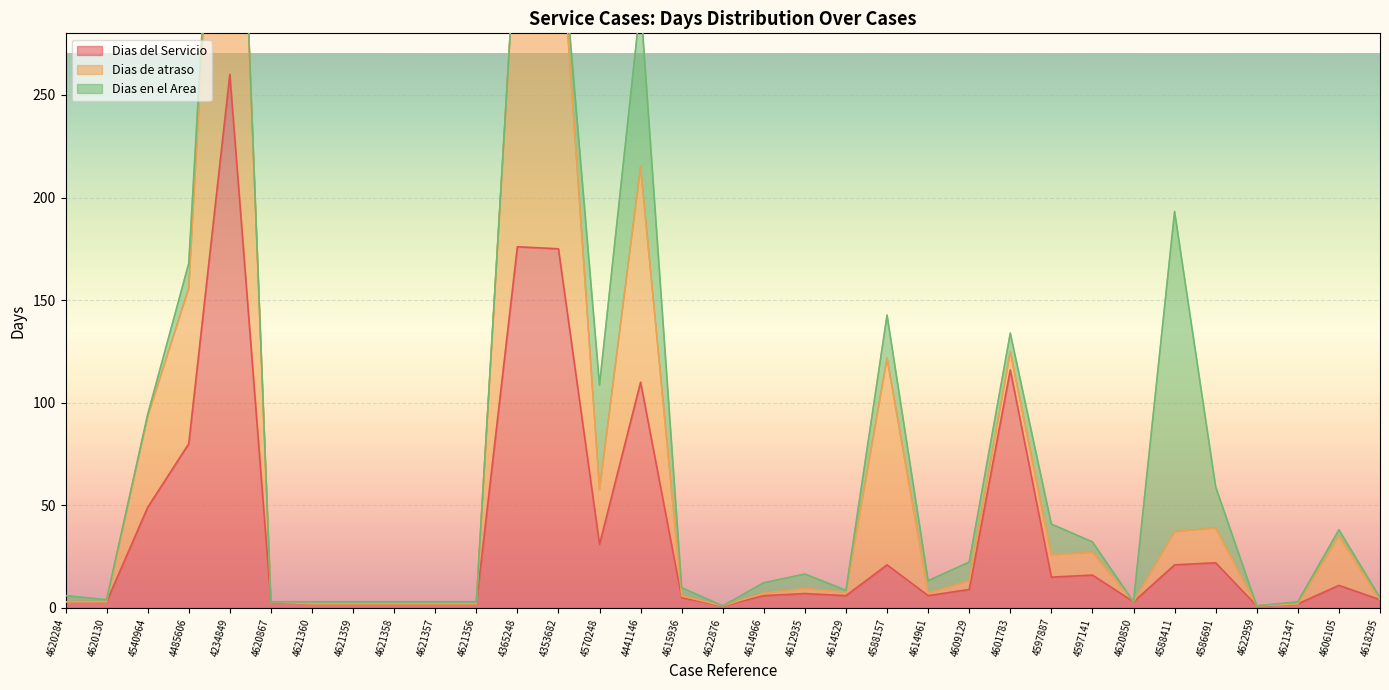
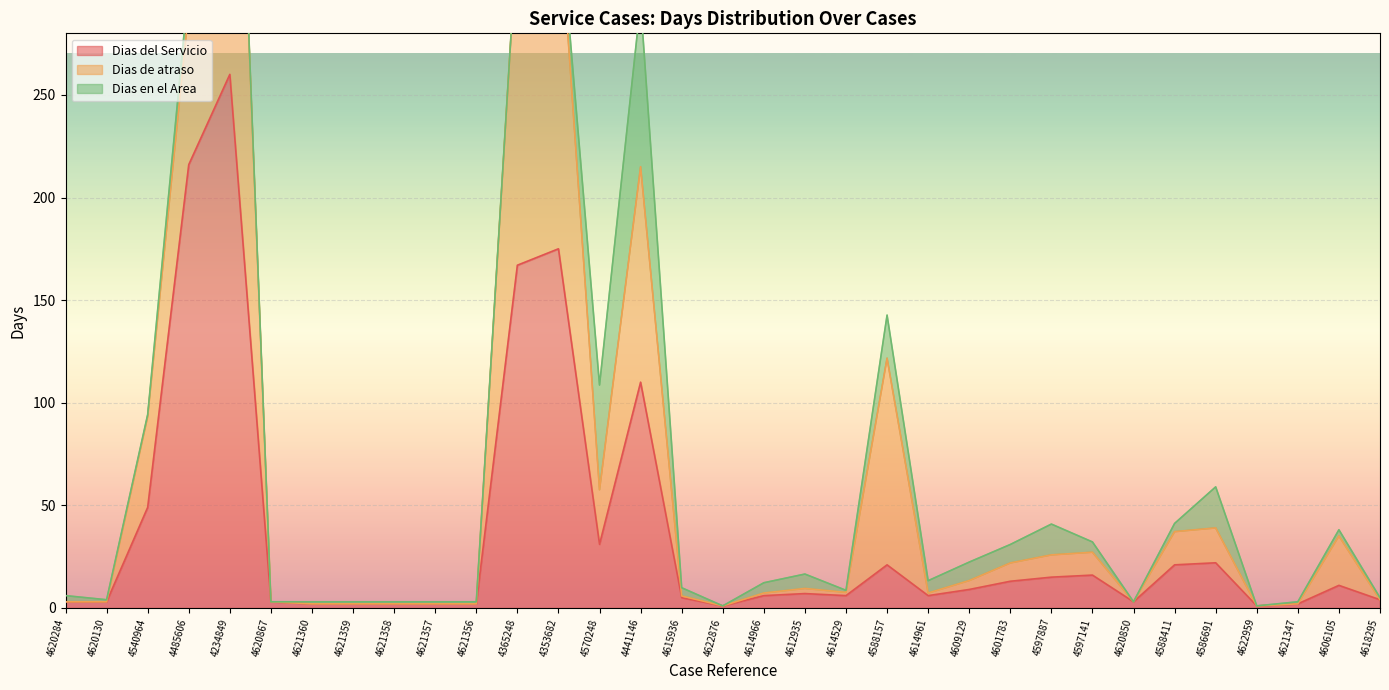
Dias del Servicio, 4485606: 80 -> 216
Dias del Servicio, 4365248: 176 -> 167
Dias del Servicio, 4601783: 116 -> 13
Dias en el Area, 4588411: 156 -> 4
